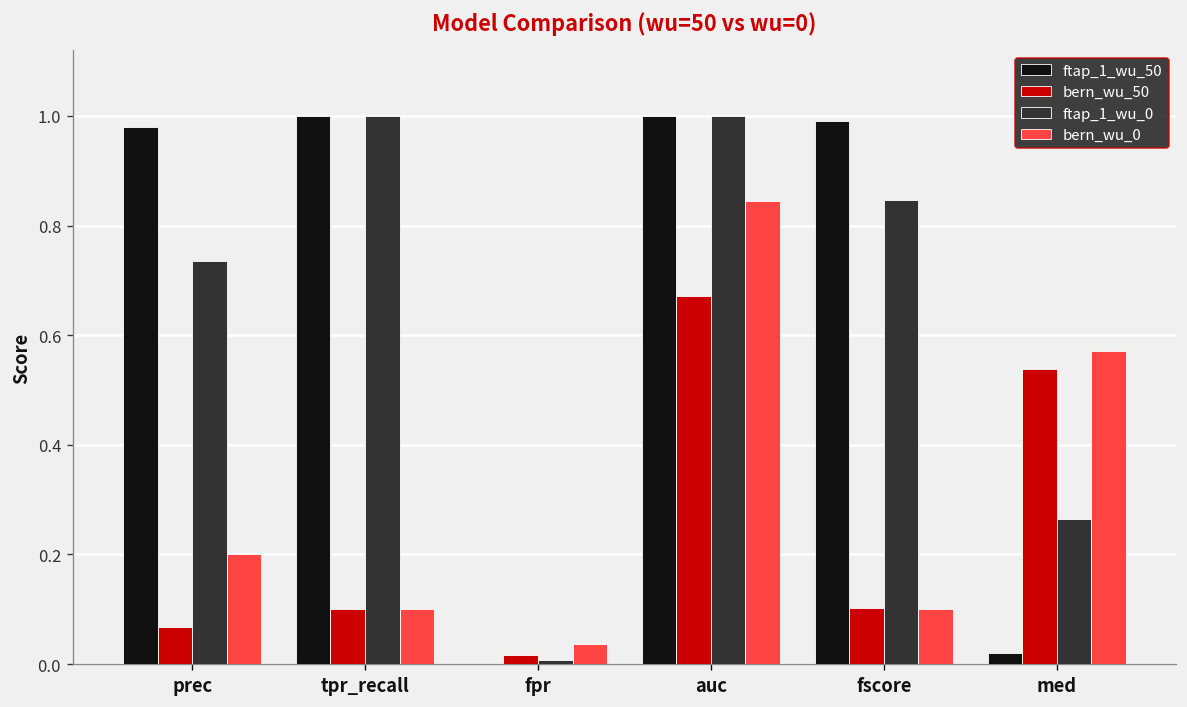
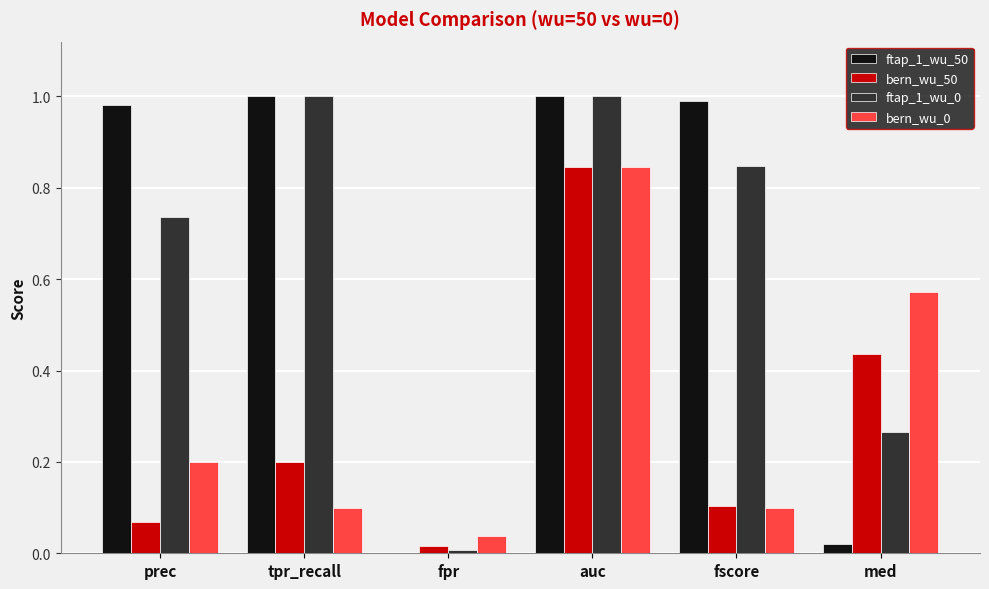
bern_wu_50, tpr_recall: 0.1 -> 0.2
bern_wu_50, auc: 0.67 -> 0.84
bern_wu_50, med: 0.54 -> 0.44
